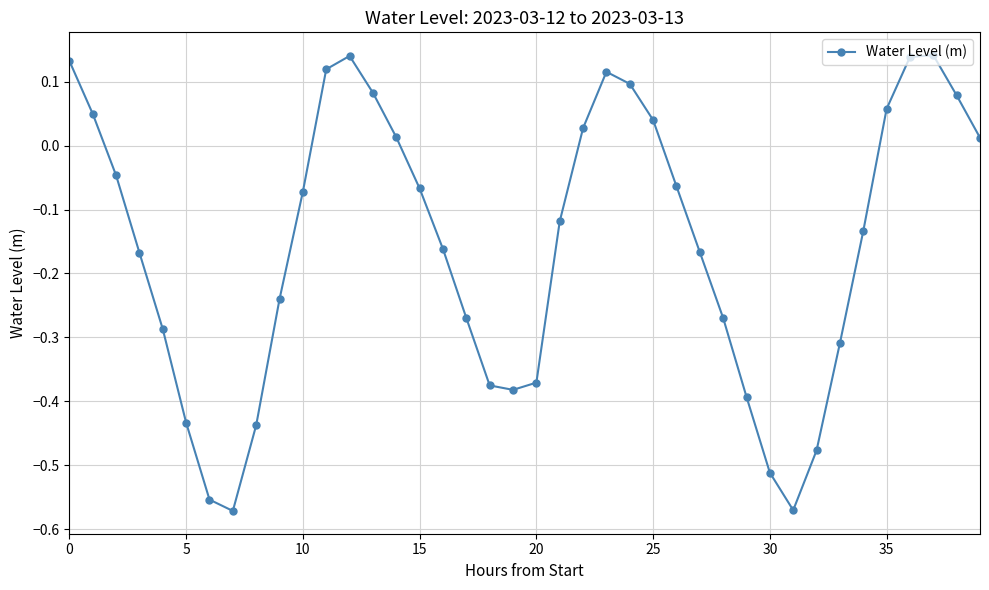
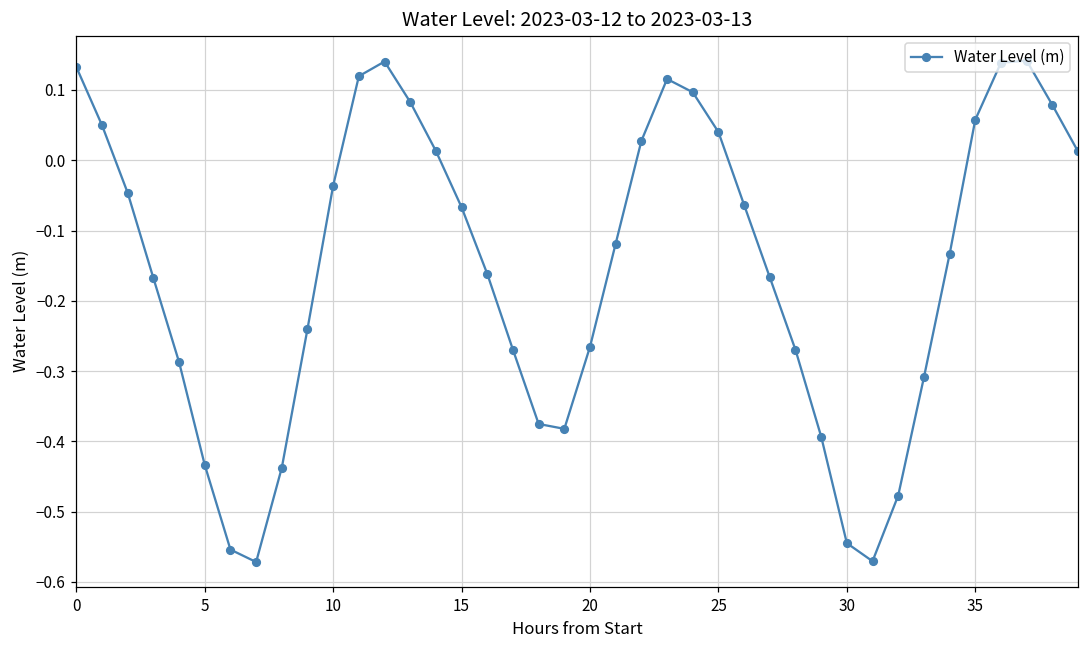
10: -0.07 -> -0.04
20: -0.37 -> -0.27
30: -0.51 -> -0.54
